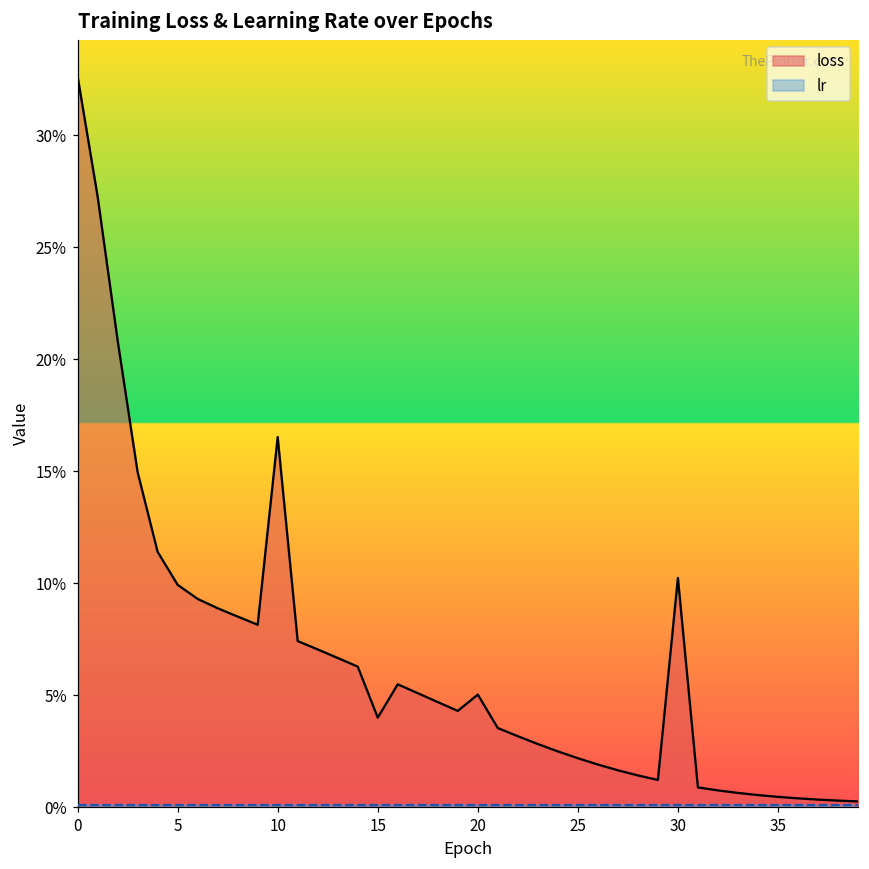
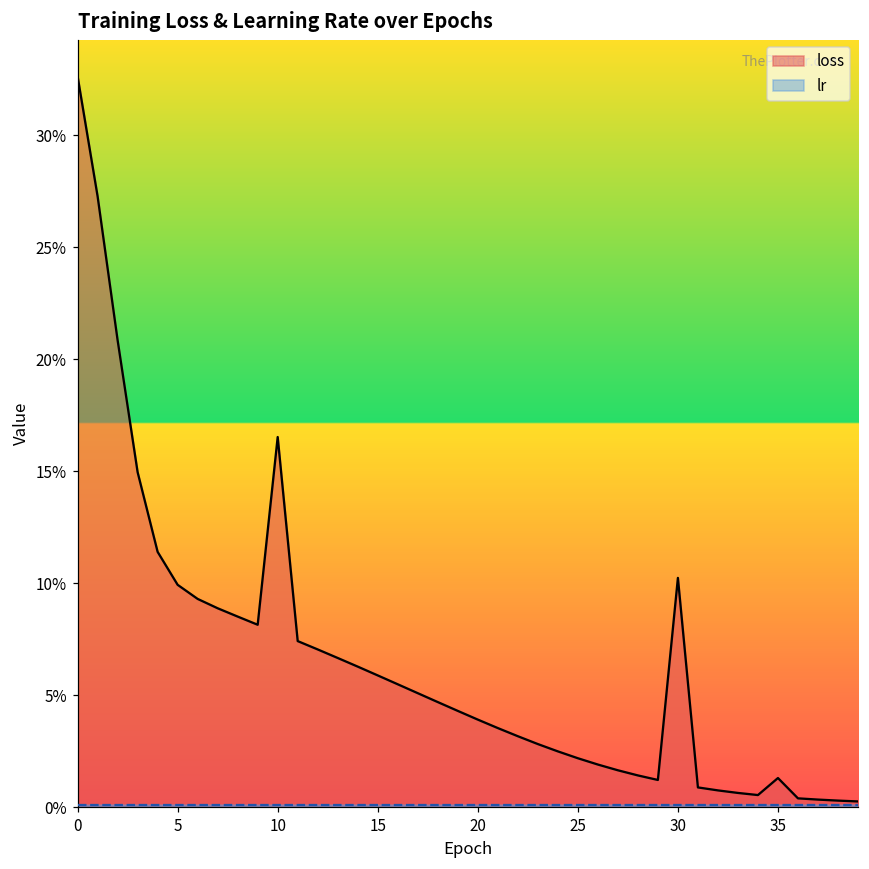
loss, 15: 4.0% -> 5.9%
loss, 20: 5.0% -> 3.9%
loss, 35: 0.5% -> 1.3%
